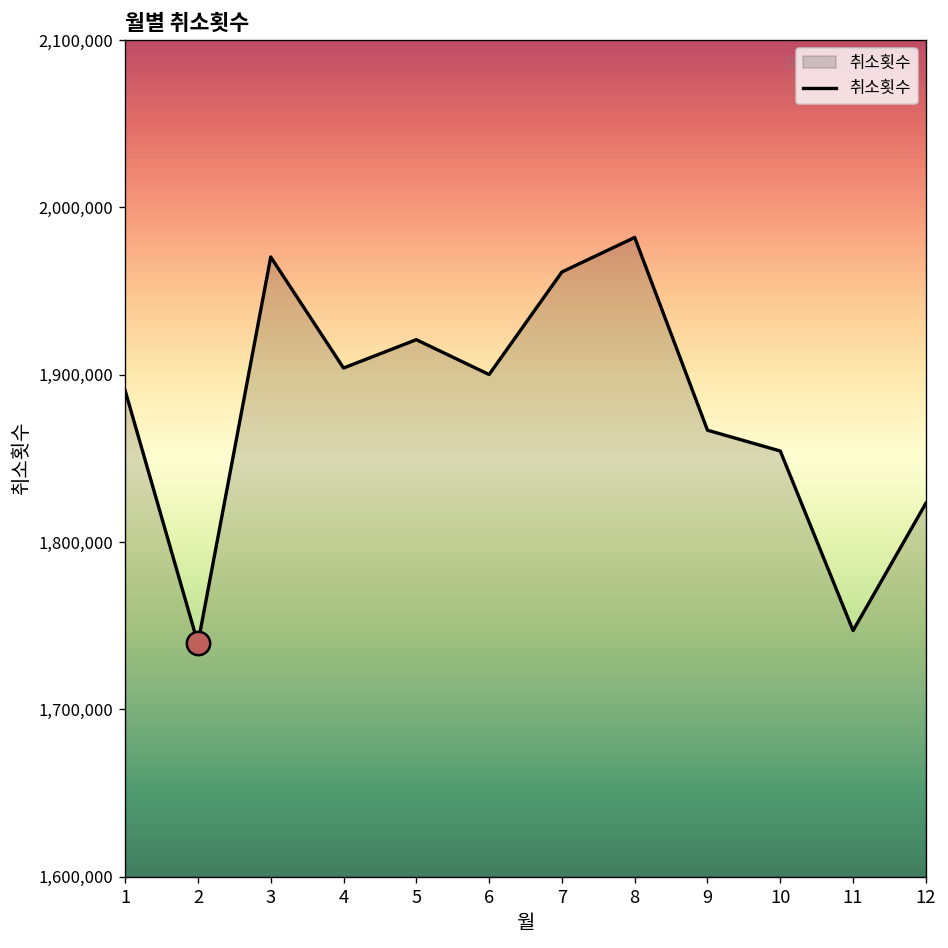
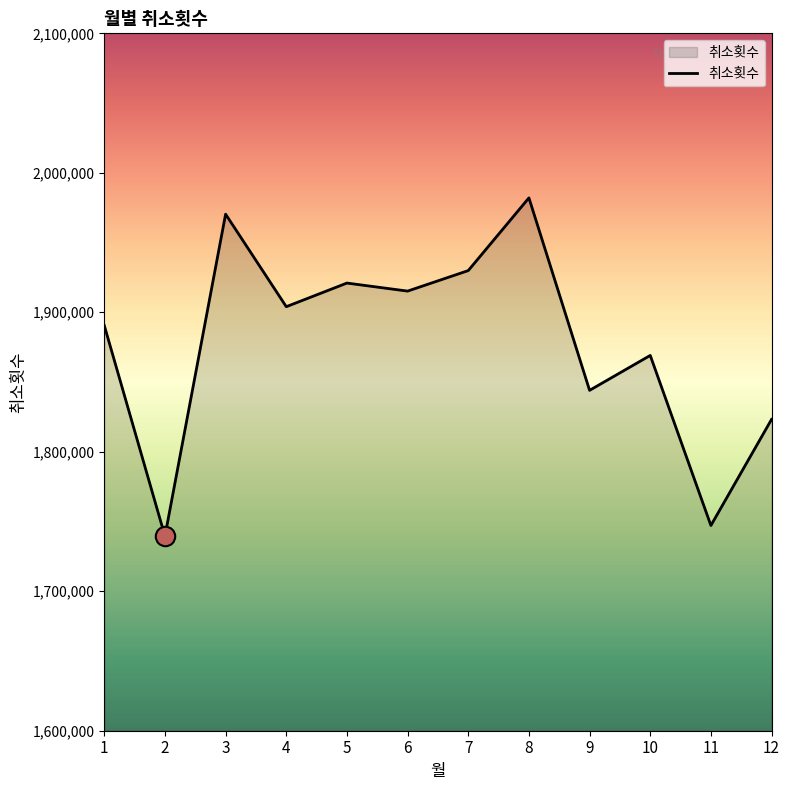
취소횟수, 6: 1,900,000 -> 1,915,000
취소횟수, 7: 1,961,000 -> 1,930,000
취소횟수, 9: 1,867,000 -> 1,844,000
취소횟수, 10: 1,854,000 -> 1,869,000
